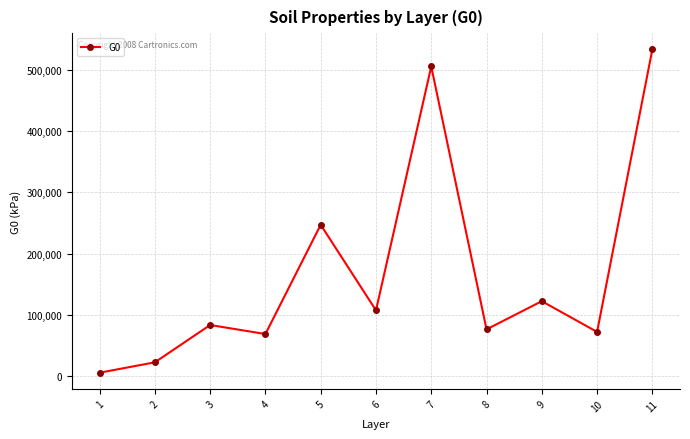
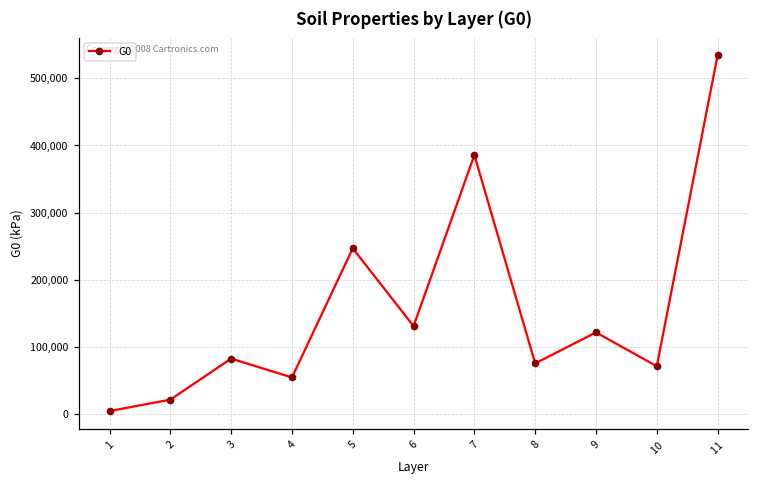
4: 70,000 -> 60,000
6: 110,000 -> 130,000
7: 510,000 -> 390,000
